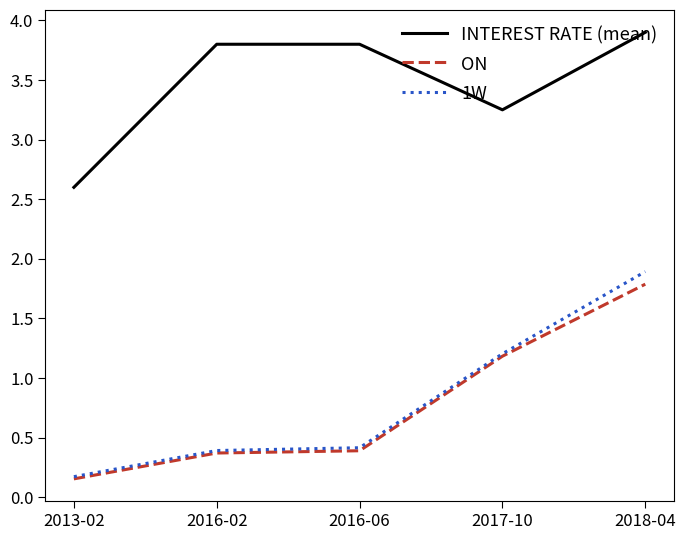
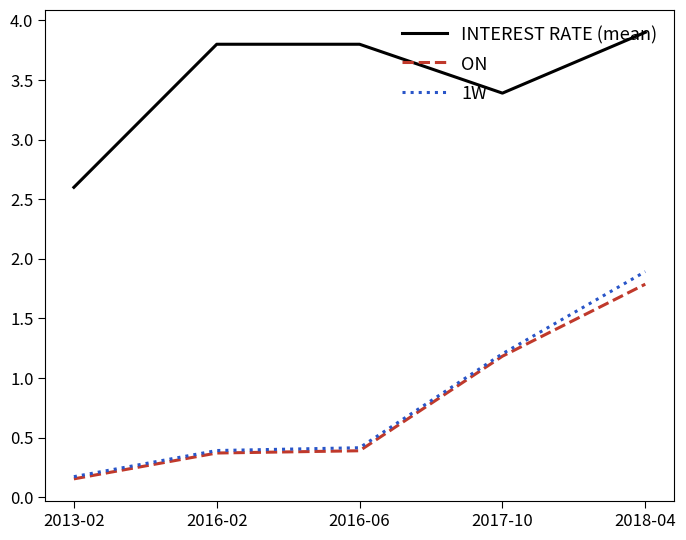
INTEREST RATE (mean), 2017-10: 3.25 -> 3.39
